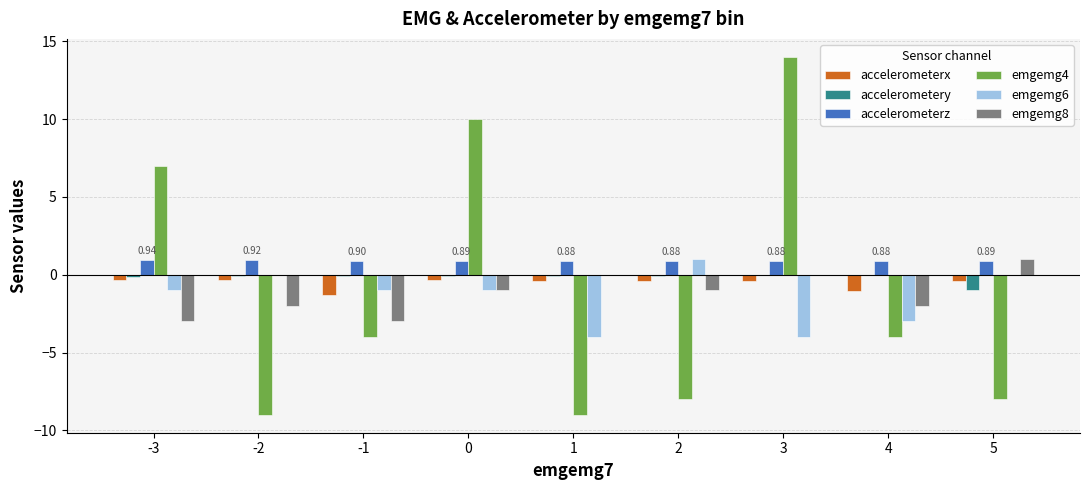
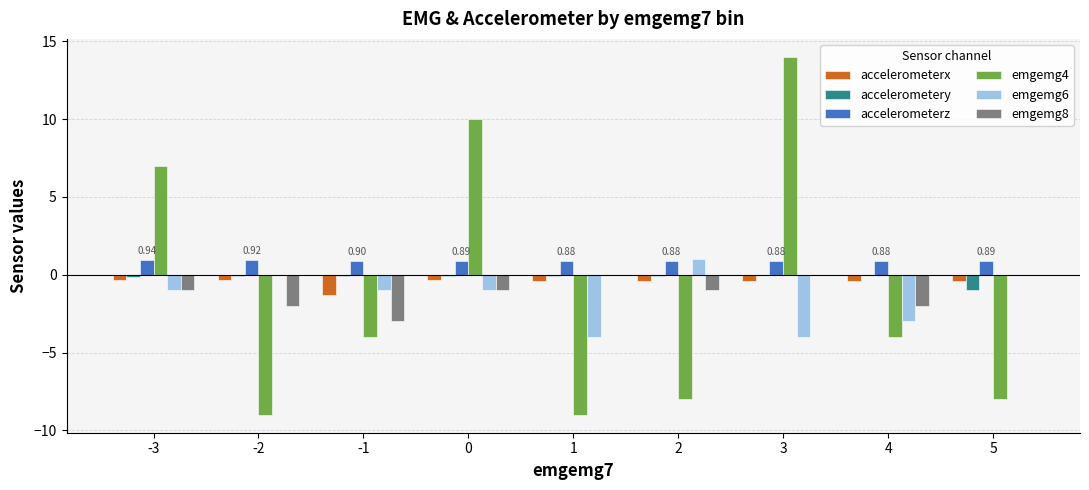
emgemg8, -3: -3 -> -1
accelerometerx, 4: -1.0 -> -0.4
emgemg8, 5: 1 -> 0
